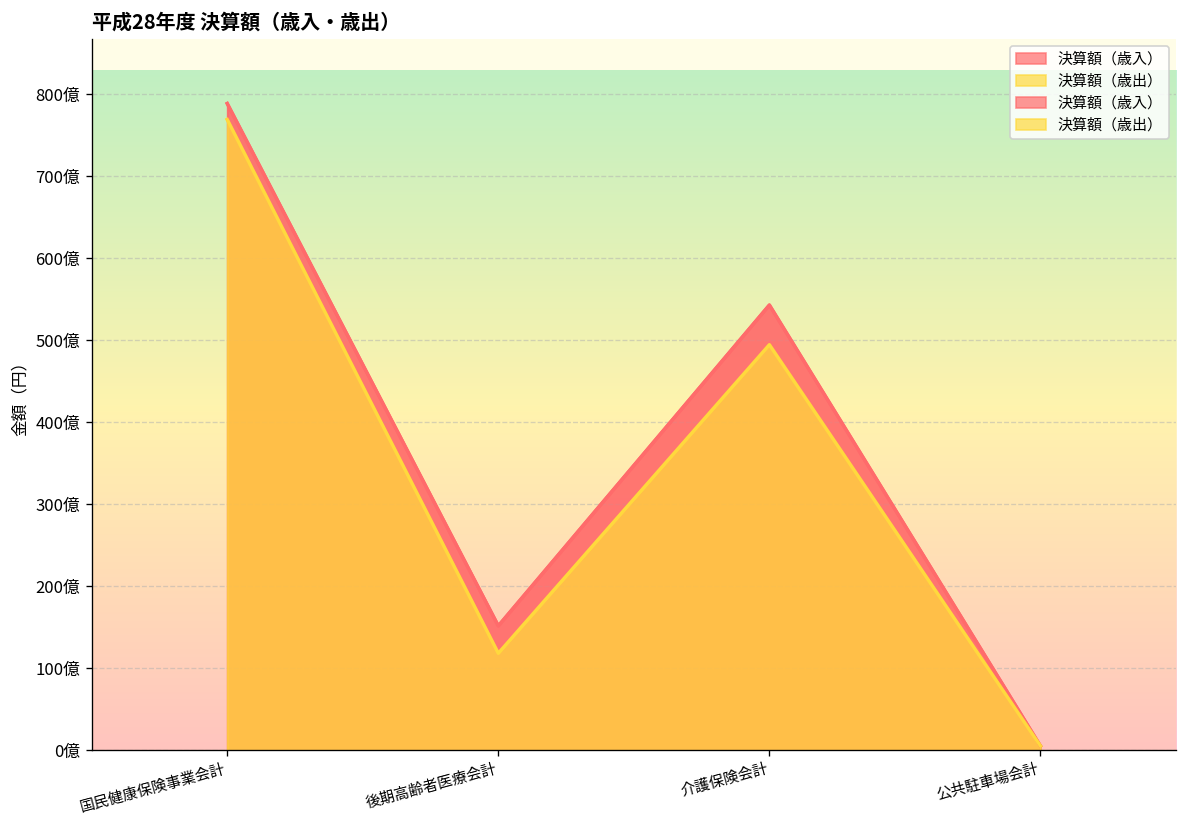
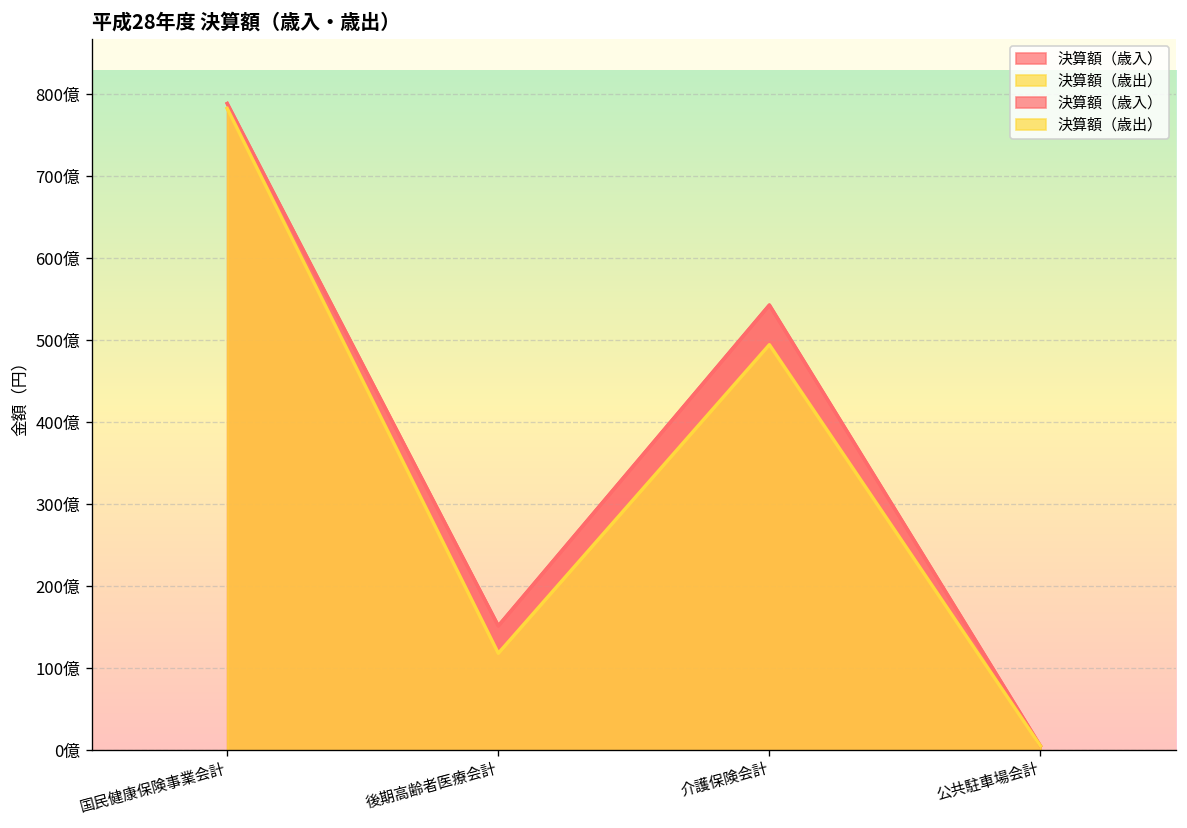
決算額（歳出）, 国民健康保険事業会計: 770億 -> 780億
